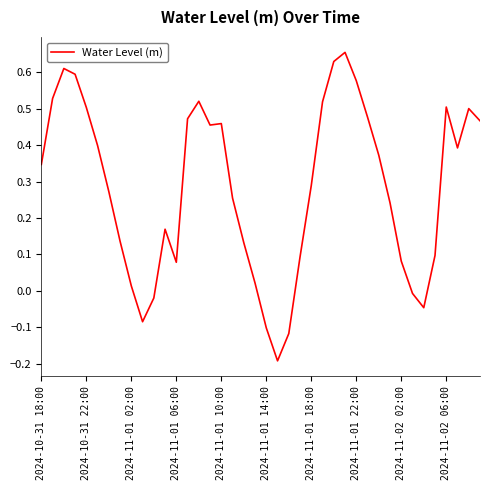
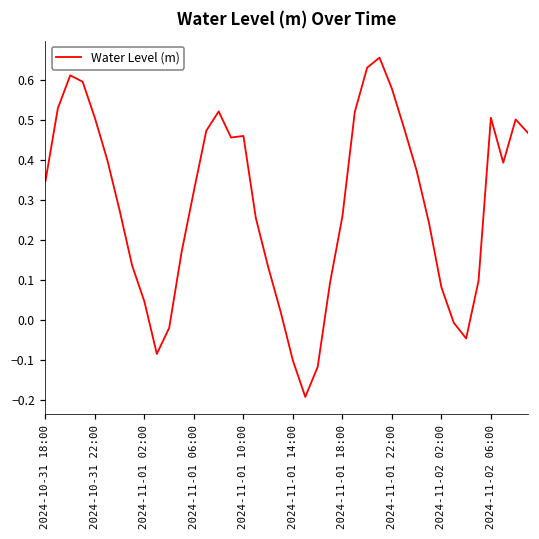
2024-11-01 02:00: 0.01 -> 0.05
2024-11-01 06:00: 0.08 -> 0.32
2024-11-01 18:00: 0.29 -> 0.26
